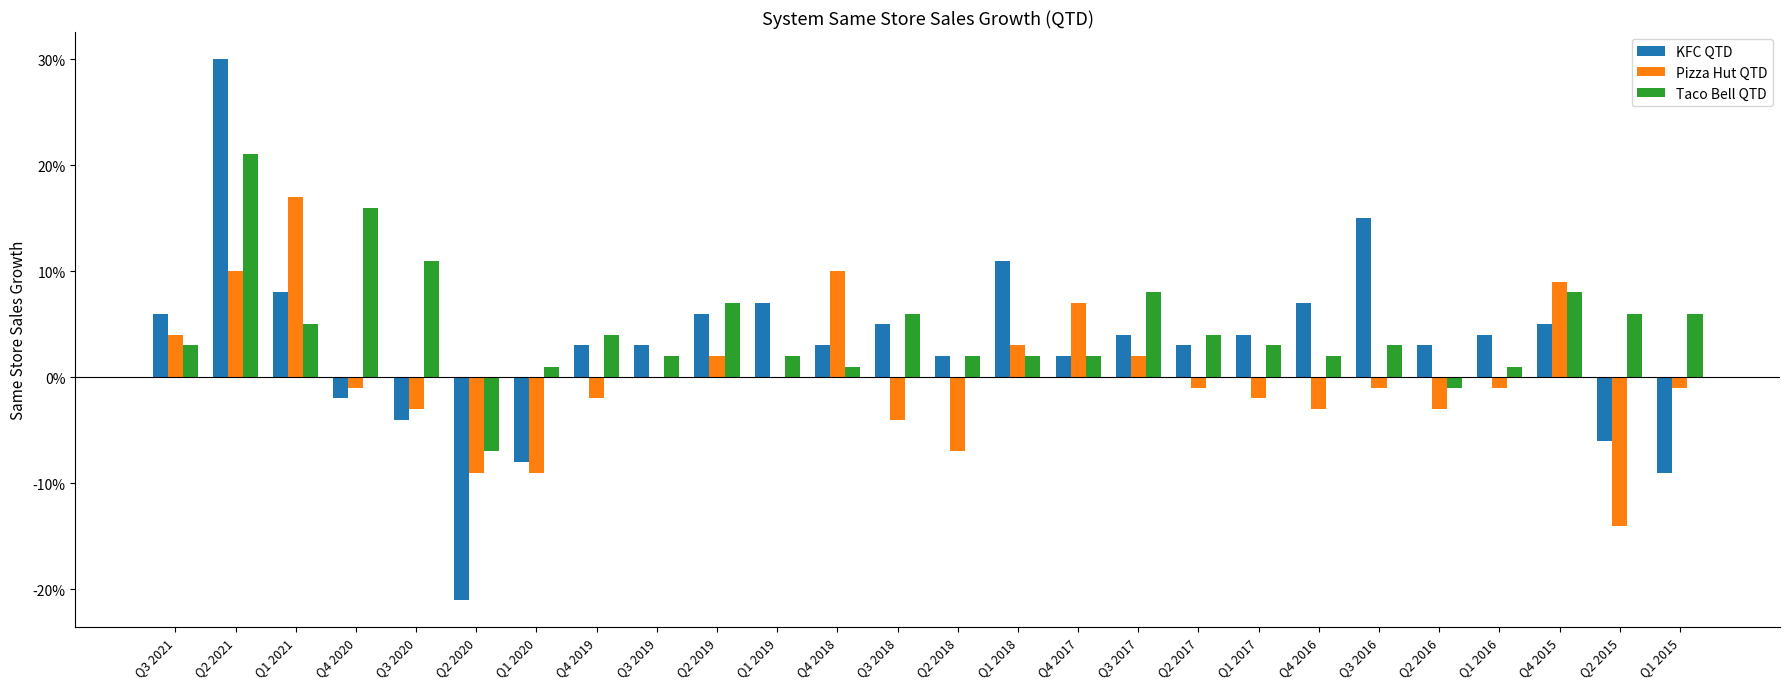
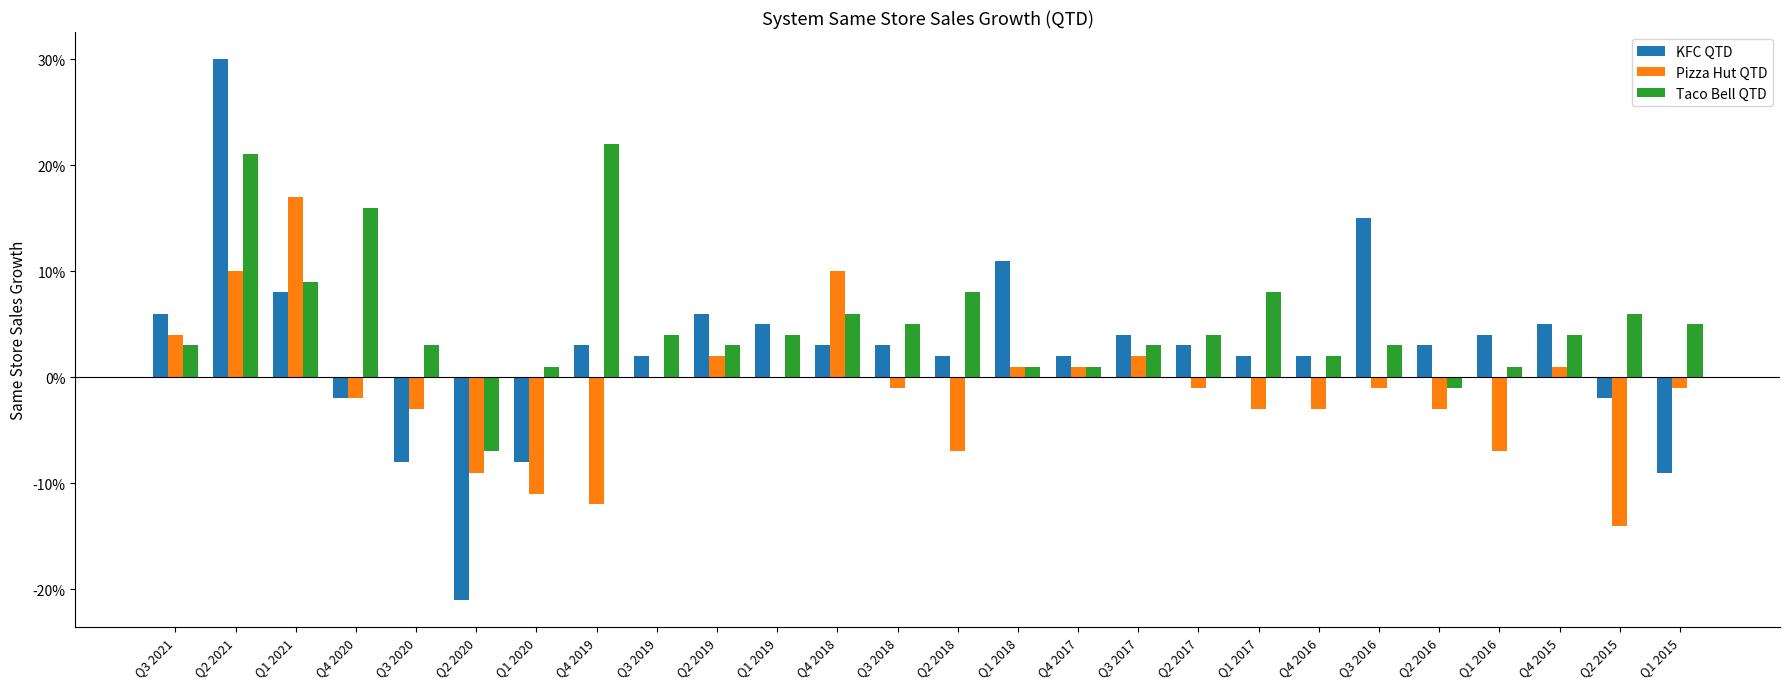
Taco Bell QTD, Q1 2021: 5.0% -> 9.0%
Pizza Hut QTD, Q4 2020: -1.0% -> -2.0%
KFC QTD, Q3 2020: -4.0% -> -8.0%
Taco Bell QTD, Q3 2020: 11.0% -> 3.0%
Pizza Hut QTD, Q1 2020: -9.0% -> -11.0%
Pizza Hut QTD, Q4 2019: -2.0% -> -12.0%
Taco Bell QTD, Q4 2019: 4.0% -> 22.0%
KFC QTD, Q3 2019: 3.0% -> 2.0%
Taco Bell QTD, Q3 2019: 2.0% -> 4.0%
Taco Bell QTD, Q2 2019: 7.0% -> 3.0%
KFC QTD, Q1 2019: 7.0% -> 5.0%
Taco Bell QTD, Q1 2019: 2.0% -> 4.0%
Taco Bell QTD, Q4 2018: 1.0% -> 6.0%
KFC QTD, Q3 2018: 5.0% -> 3.0%
Pizza Hut QTD, Q3 2018: -4.0% -> -1.0%
Taco Bell QTD, Q3 2018: 6.0% -> 5.0%
Taco Bell QTD, Q2 2018: 2.0% -> 8.0%
Pizza Hut QTD, Q1 2018: 3.0% -> 1.0%
Taco Bell QTD, Q1 2018: 2.0% -> 1.0%
Pizza Hut QTD, Q4 2017: 7.0% -> 1.0%
Taco Bell QTD, Q4 2017: 2.0% -> 1.0%
Taco Bell QTD, Q3 2017: 8.0% -> 3.0%
KFC QTD, Q1 2017: 4.0% -> 2.0%
Pizza Hut QTD, Q1 2017: -2.0% -> -3.0%
Taco Bell QTD, Q1 2017: 3.0% -> 8.0%
KFC QTD, Q4 2016: 7.0% -> 2.0%
Pizza Hut QTD, Q1 2016: -1.0% -> -7.0%
Pizza Hut QTD, Q4 2015: 9.0% -> 1.0%
Taco Bell QTD, Q4 2015: 8.0% -> 4.0%
KFC QTD, Q2 2015: -6.0% -> -2.0%
Taco Bell QTD, Q1 2015: 6.0% -> 5.0%
